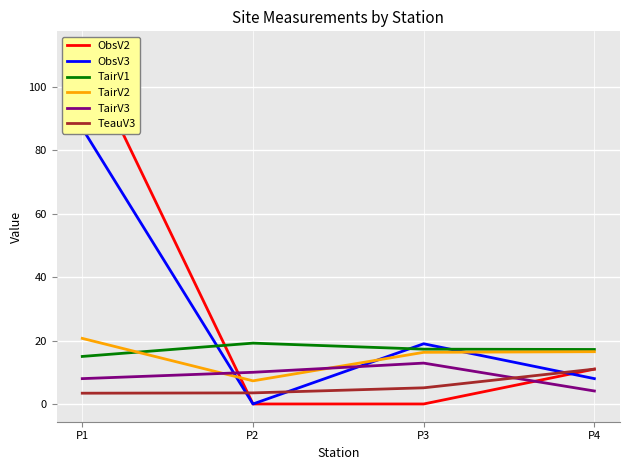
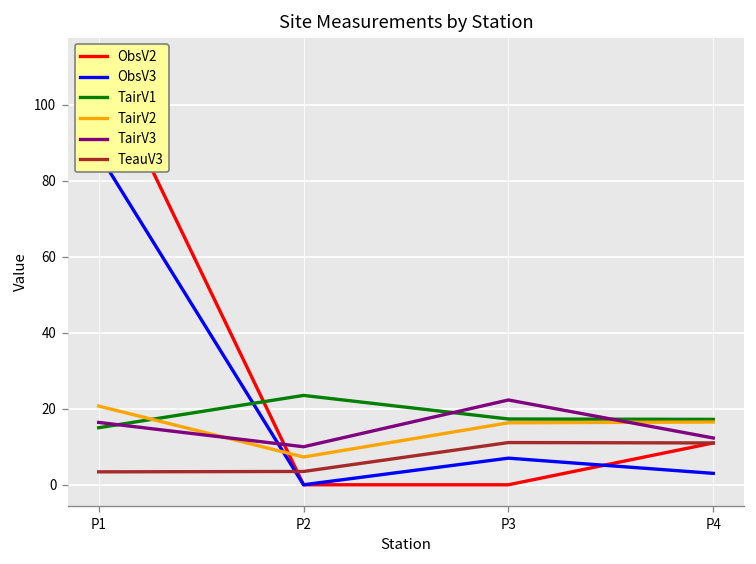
TairV3, P1: 8 -> 16
TairV1, P2: 19 -> 24
ObsV3, P3: 19 -> 7
TairV3, P3: 13 -> 22
TeauV3, P3: 5 -> 11
ObsV3, P4: 8 -> 3
TairV3, P4: 4 -> 12
